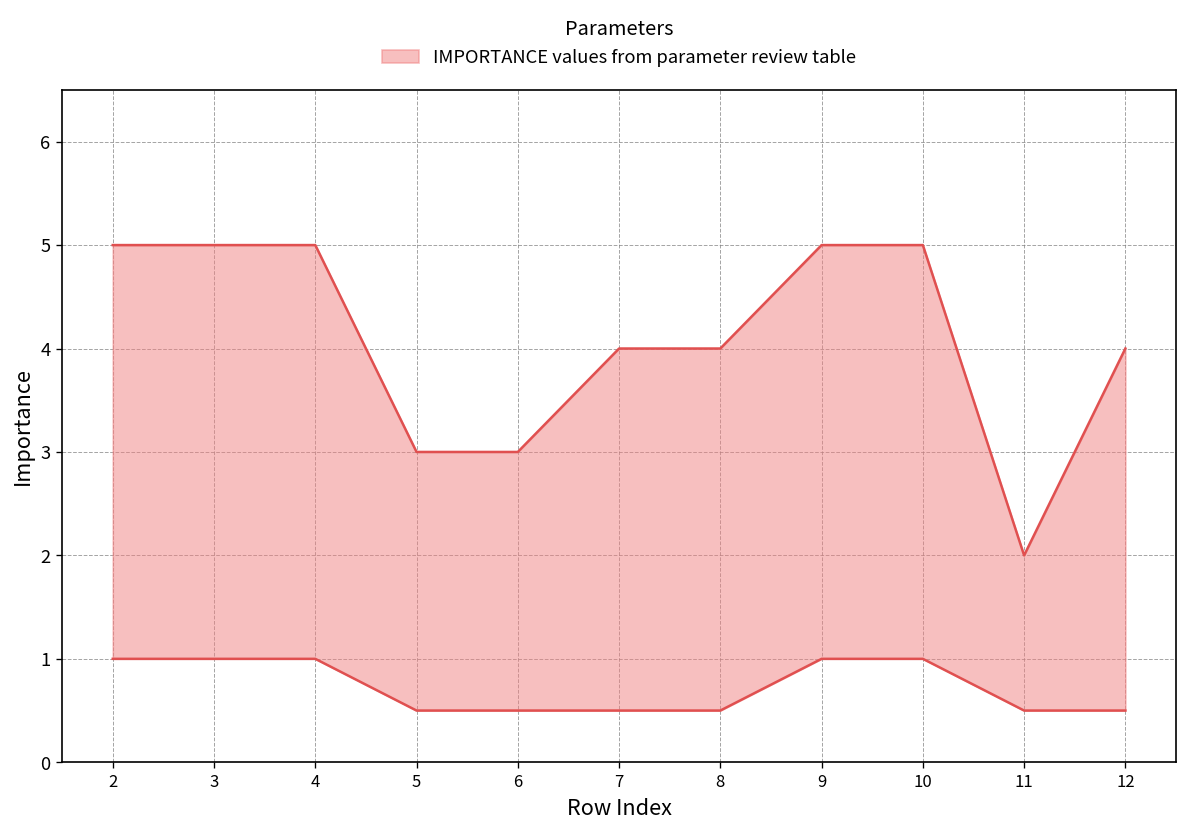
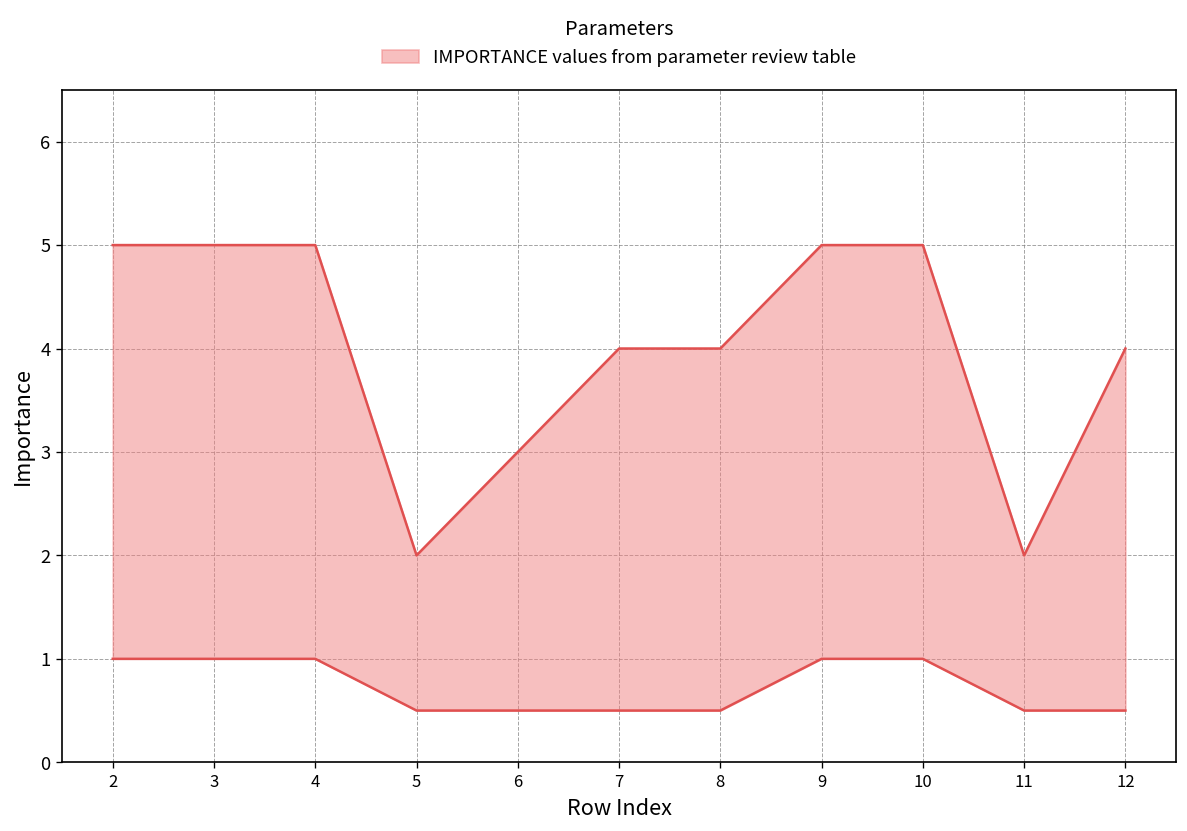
IMPORTANCE values from parameter review table, 5: 3 -> 2
